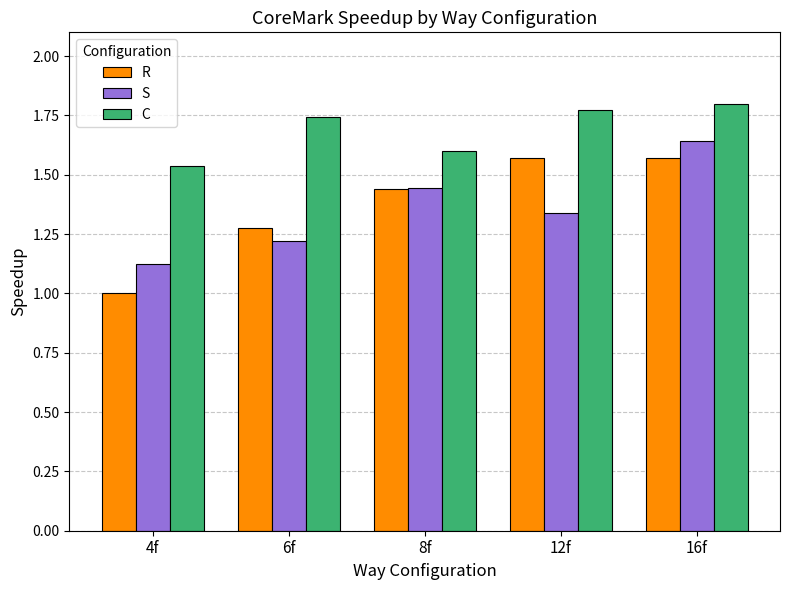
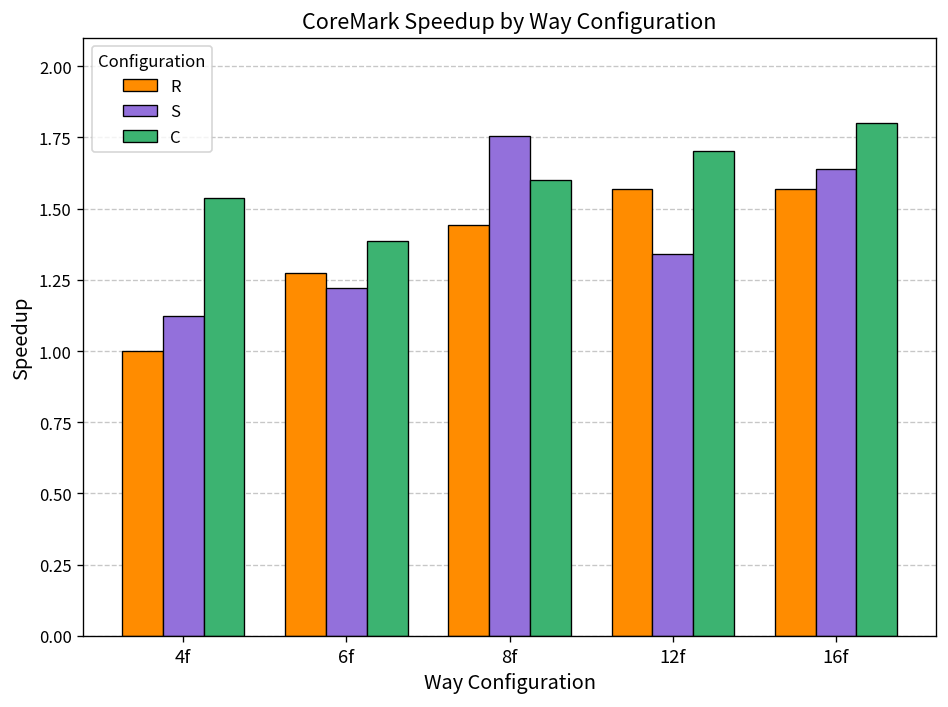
C, 6f: 1.74 -> 1.39
S, 8f: 1.44 -> 1.76
C, 12f: 1.77 -> 1.70
